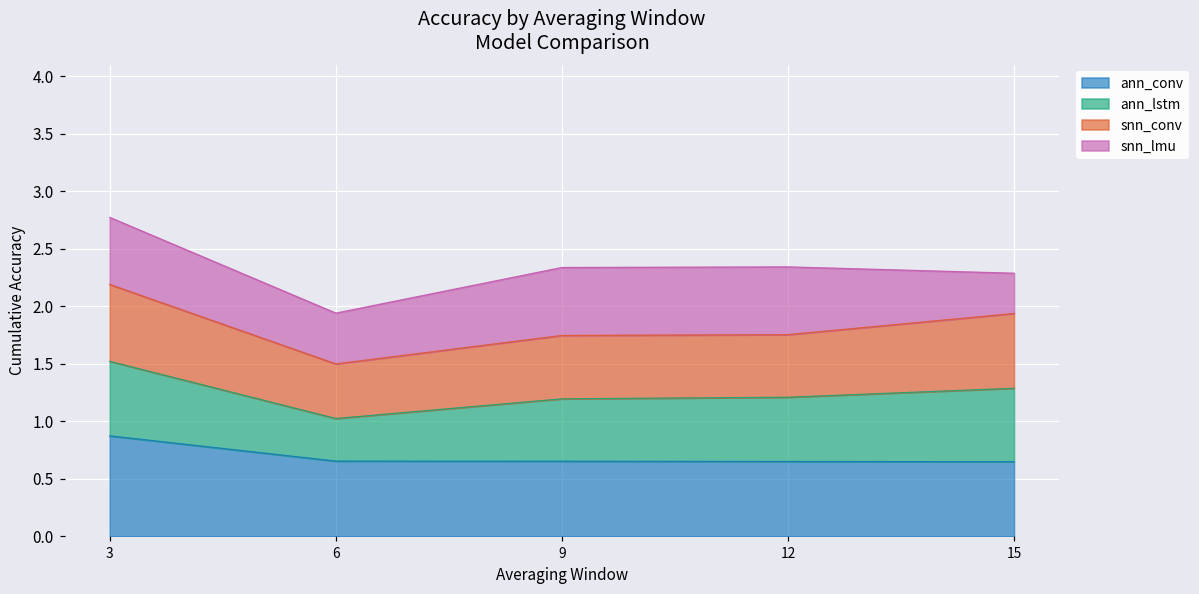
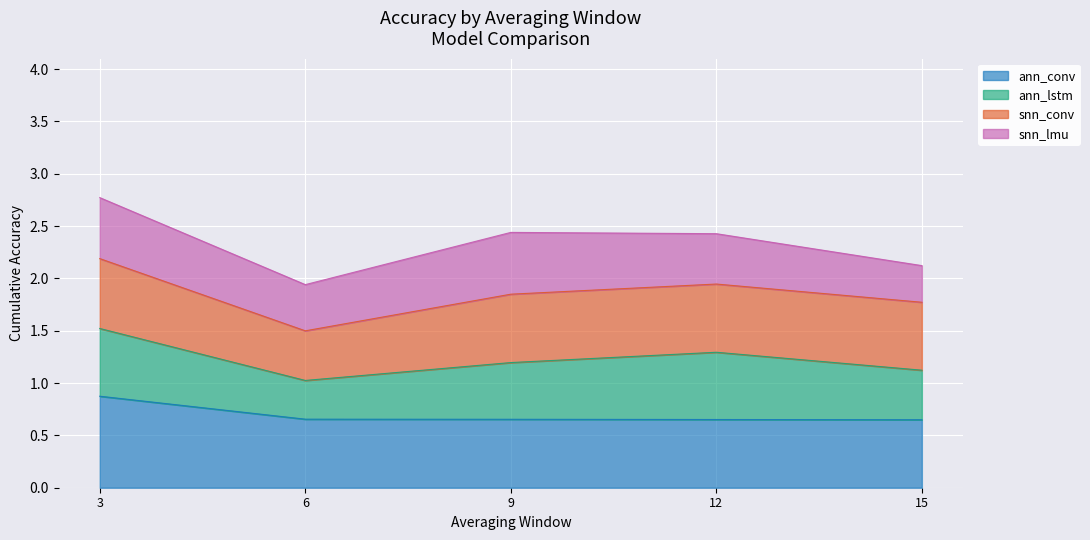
snn_conv, 9: 0.55 -> 0.65
ann_lstm, 12: 0.56 -> 0.64
snn_conv, 12: 0.54 -> 0.65
snn_lmu, 12: 0.59 -> 0.48
ann_lstm, 15: 0.64 -> 0.47
